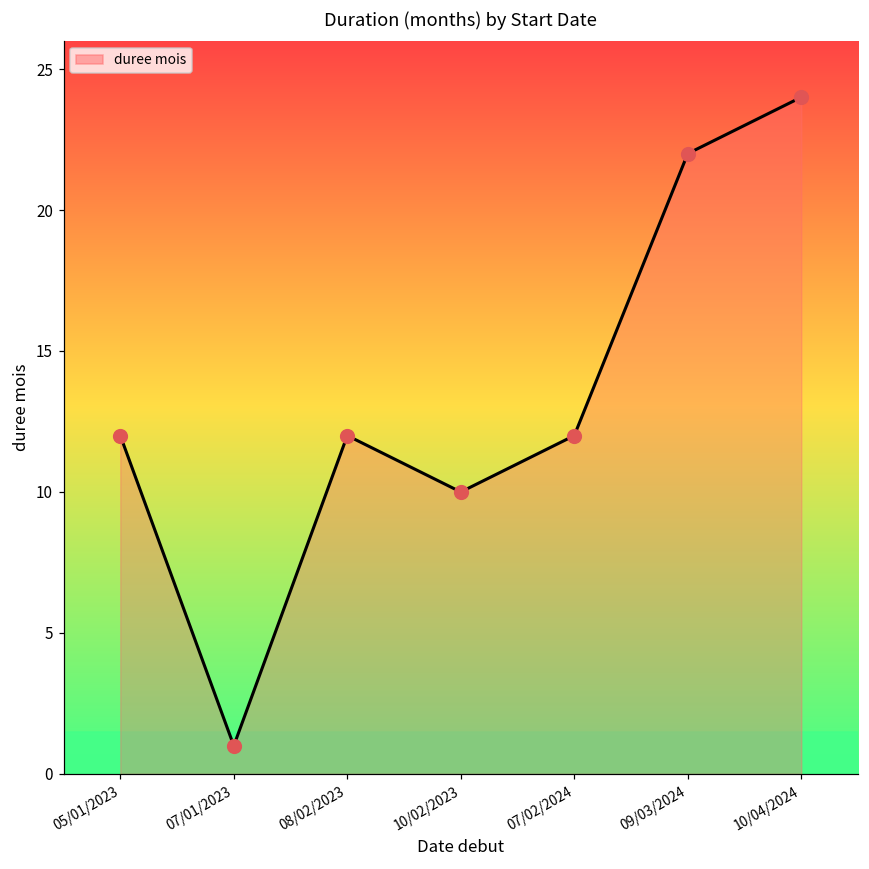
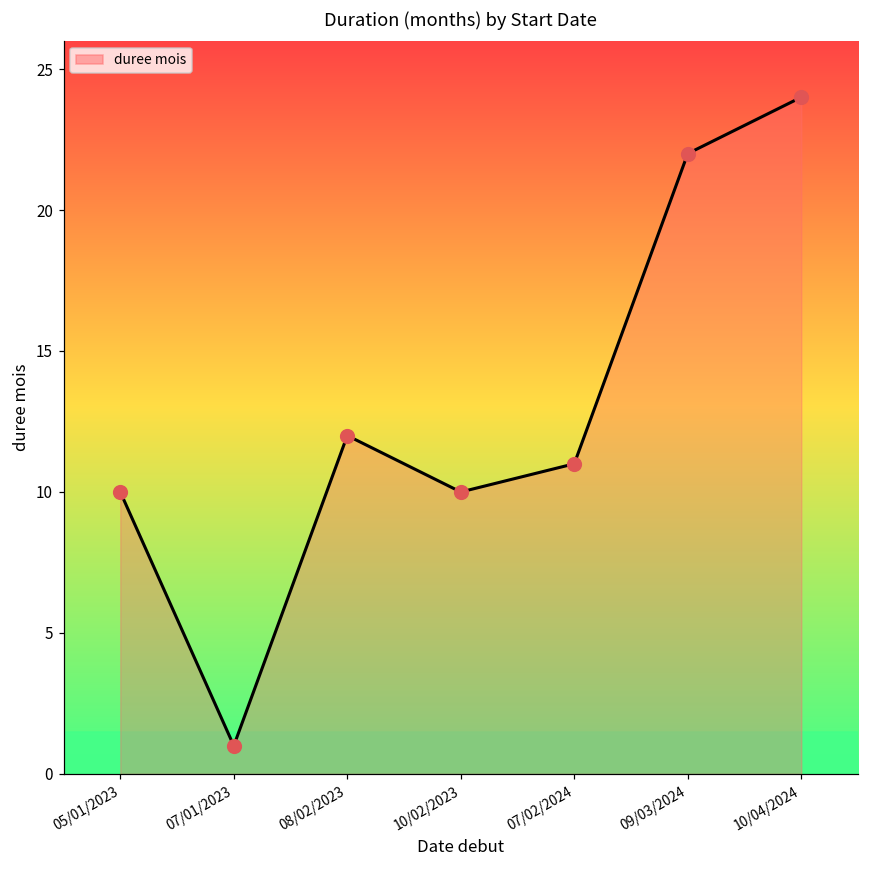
05/01/2023: 12 -> 10
07/02/2024: 12 -> 11
